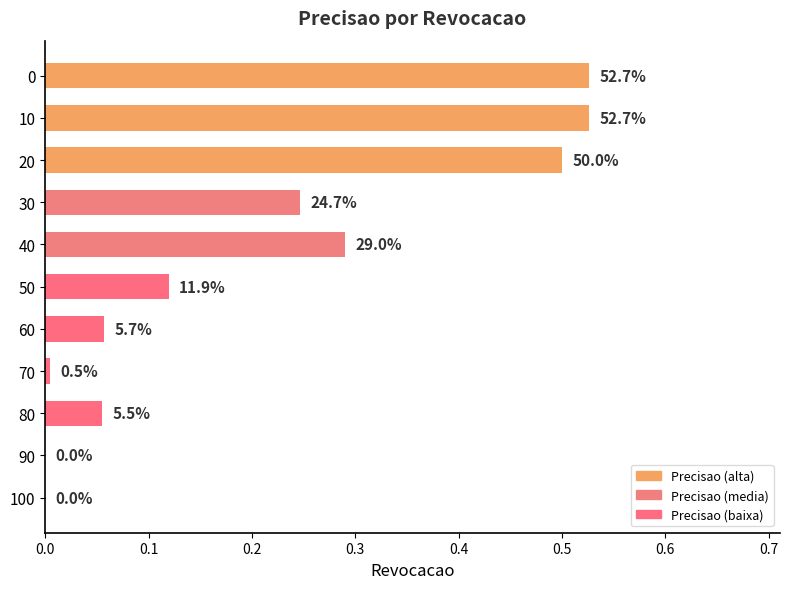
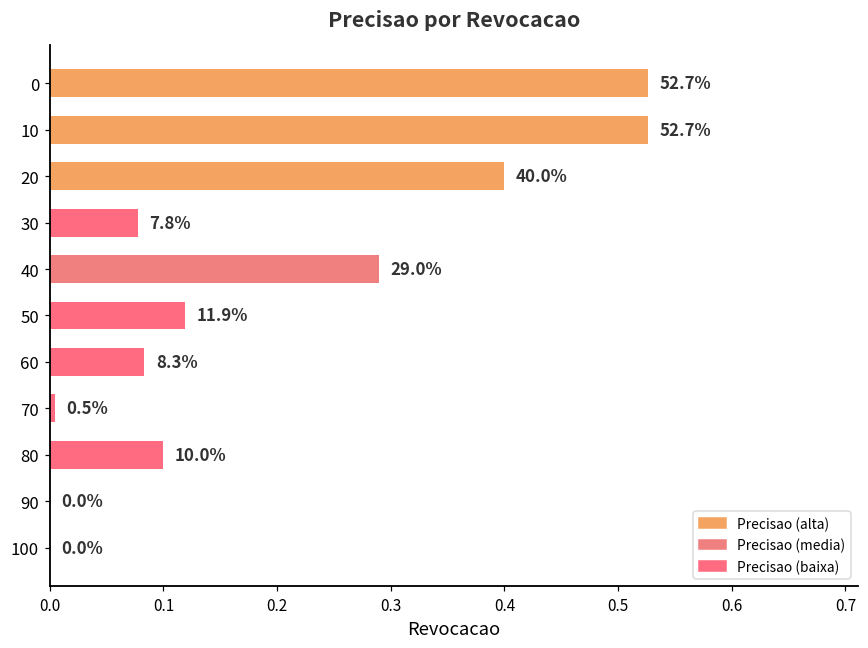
20: 50.0% -> 40.0%
30: 24.7% -> 7.8%
60: 5.7% -> 8.3%
80: 5.5% -> 10.0%
